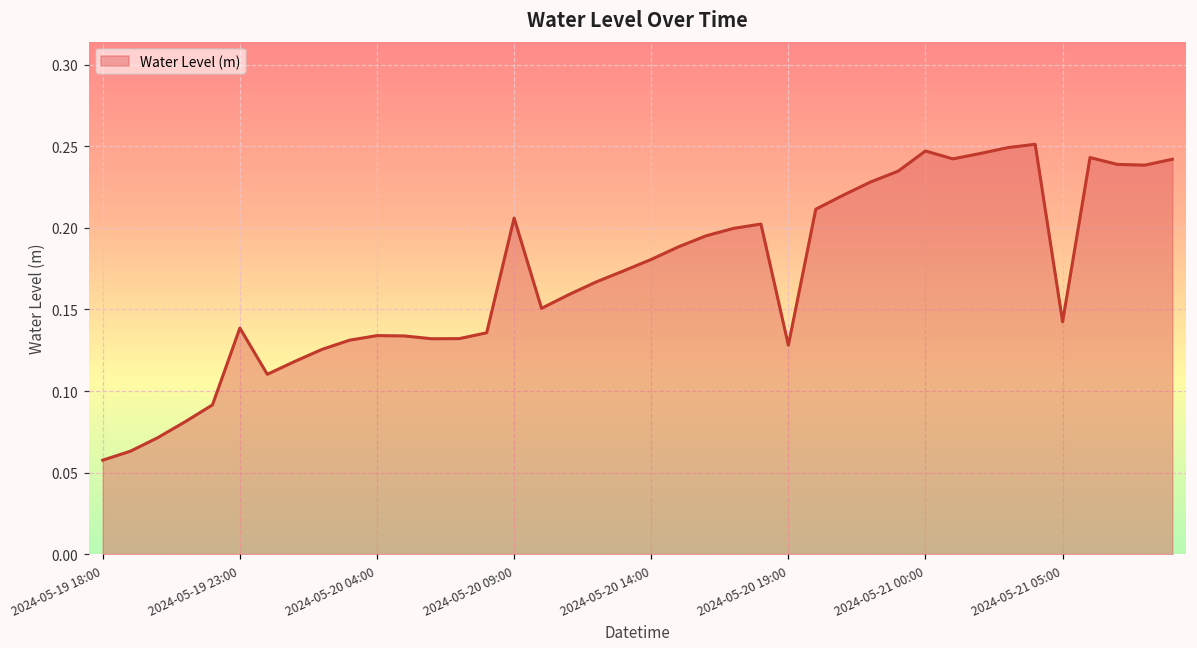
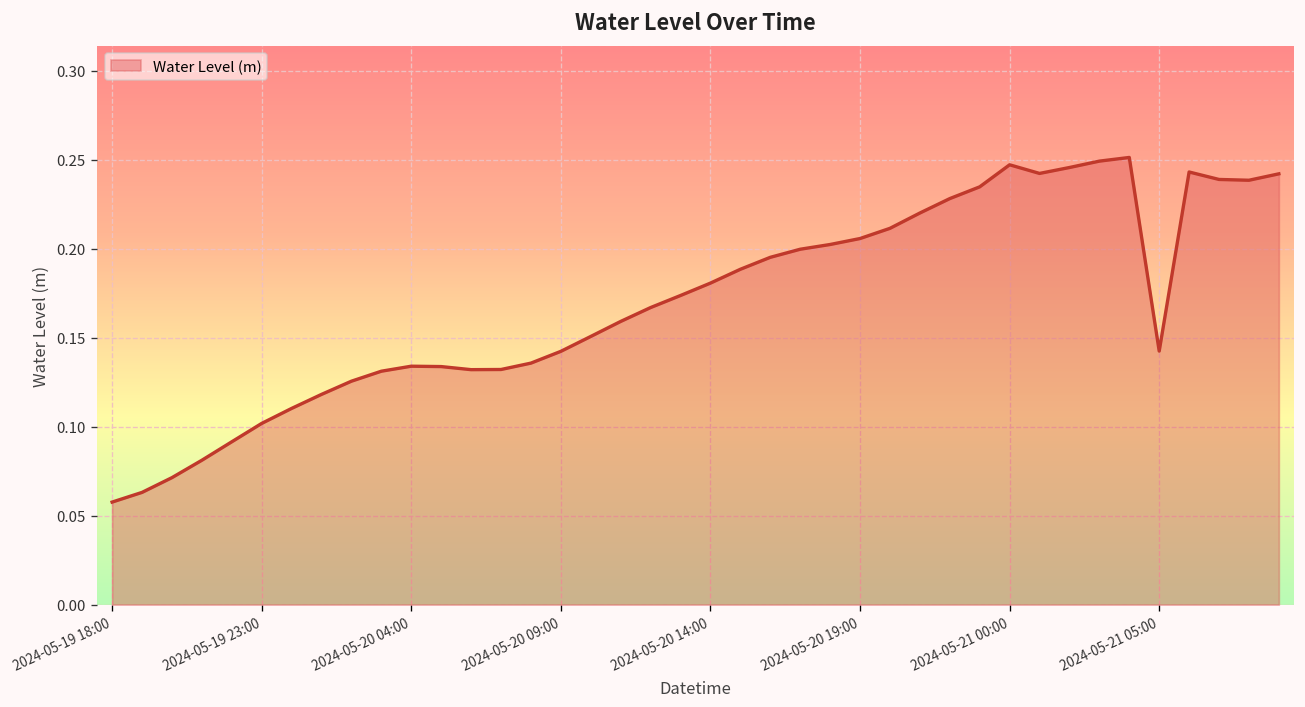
2024-05-19 23:00: 0.139 -> 0.102
2024-05-20 09:00: 0.206 -> 0.142
2024-05-20 19:00: 0.128 -> 0.206
